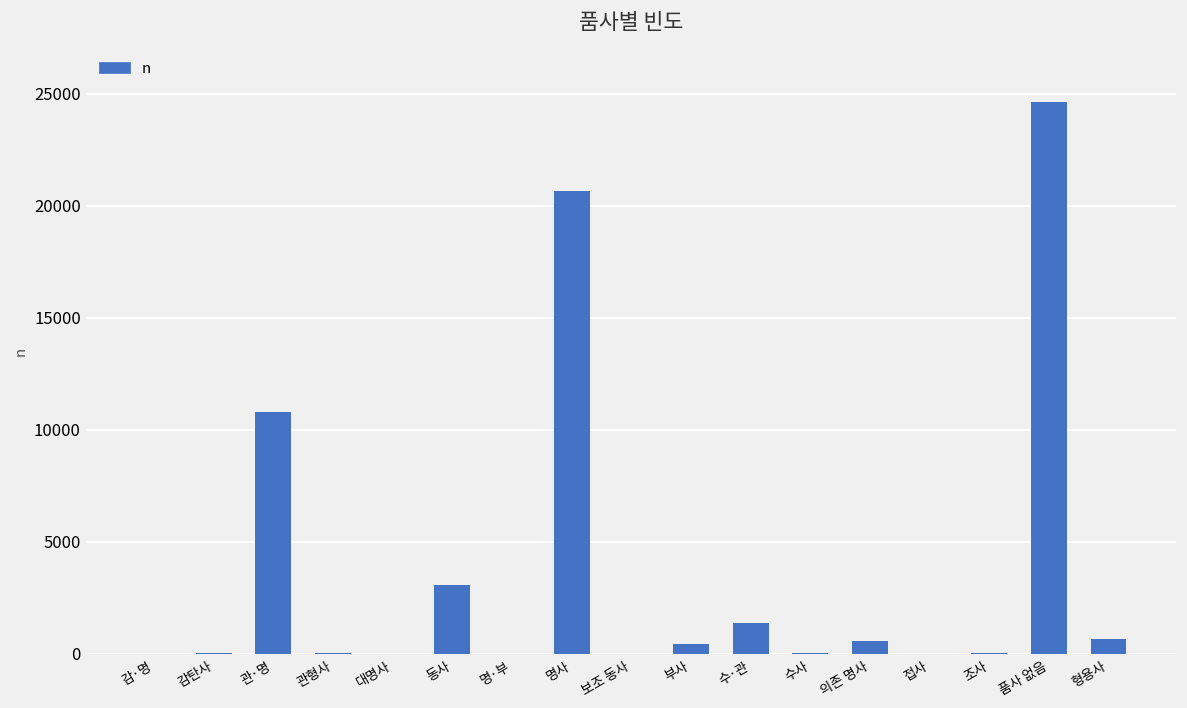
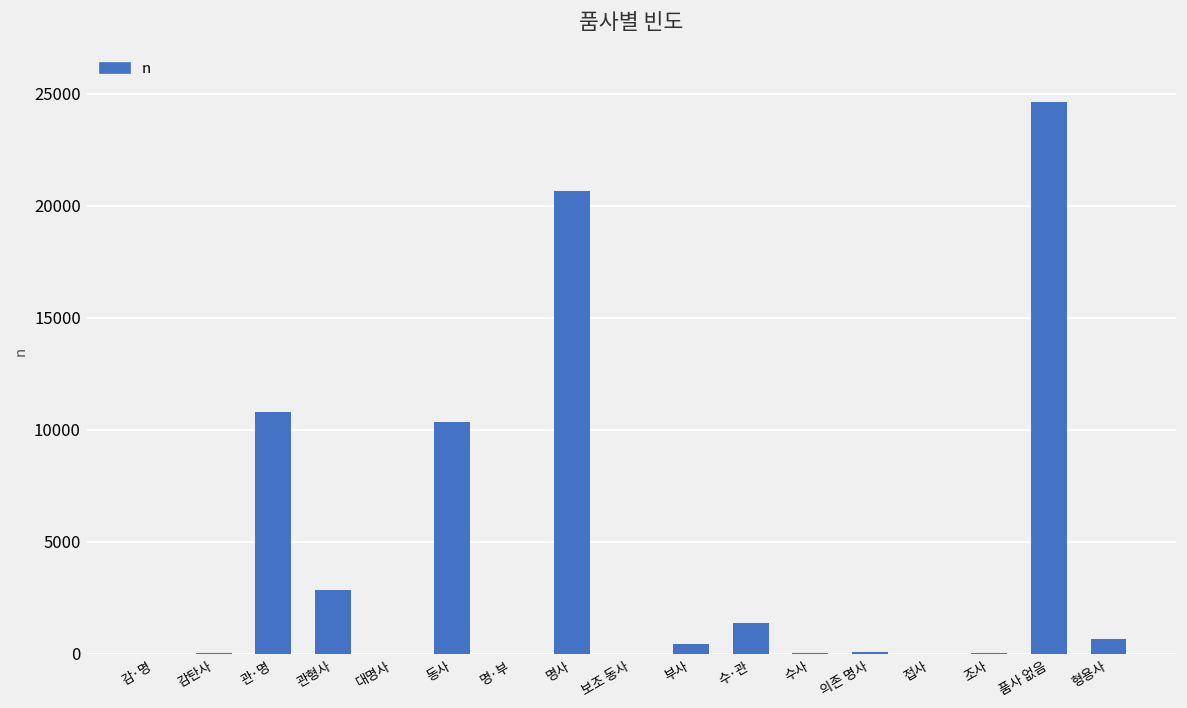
관형사: 0 -> 2900
동사: 3100 -> 10300
의존 명사: 600 -> 100
